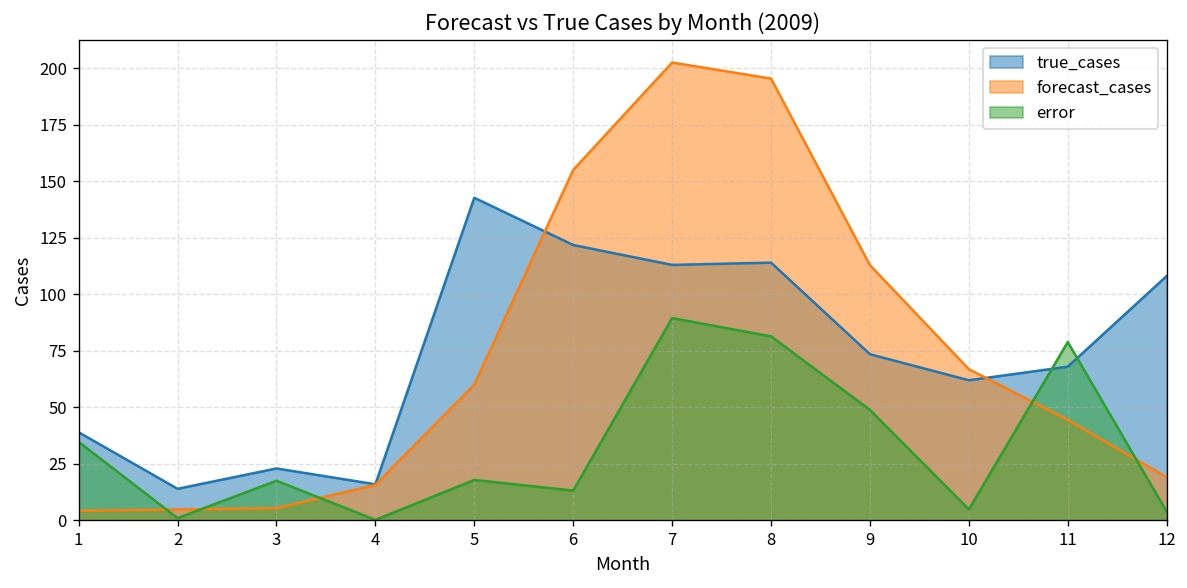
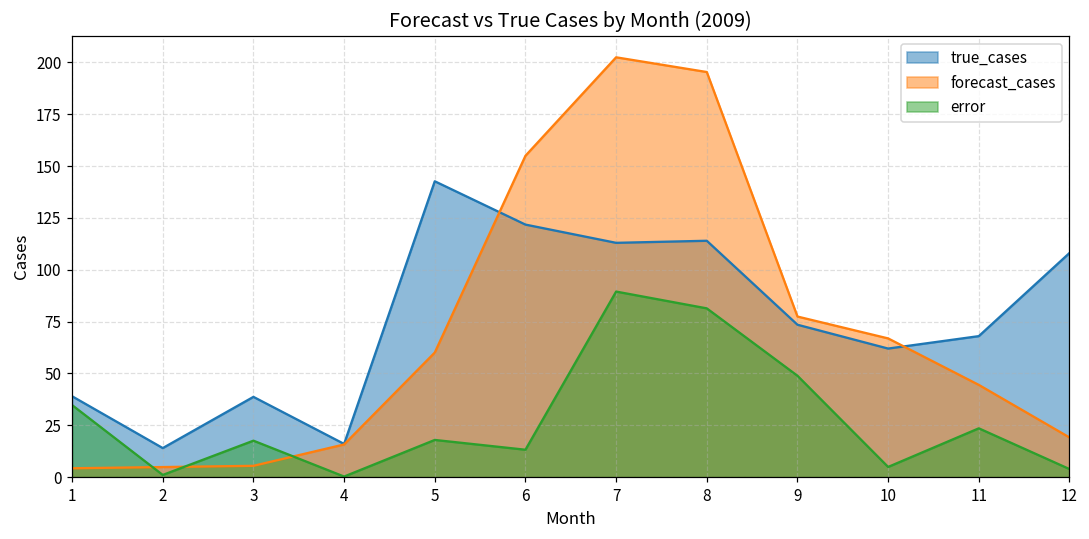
true_cases, 3: 23 -> 39
forecast_cases, 9: 113 -> 77
error, 11: 79 -> 24
